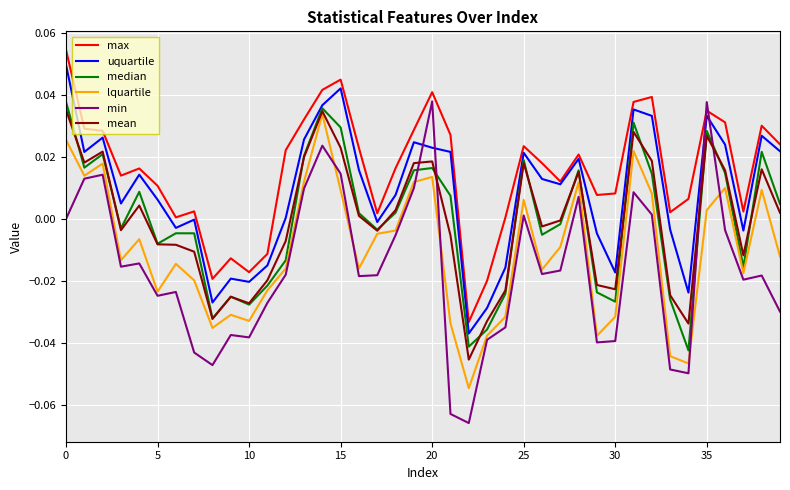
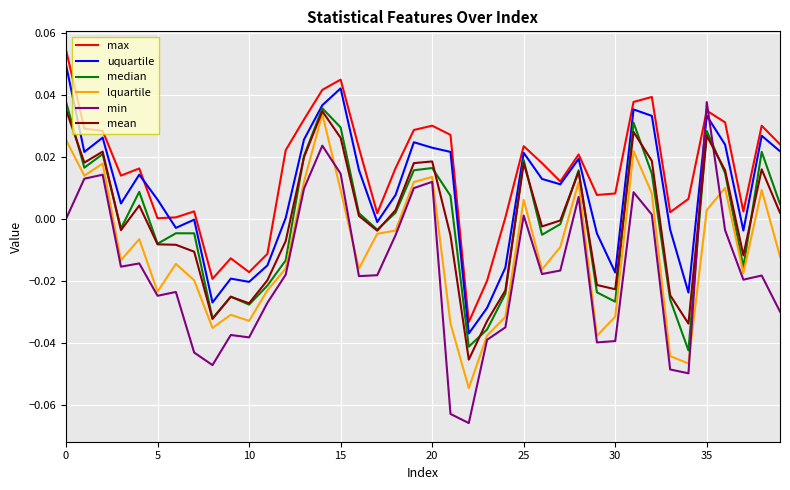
max, 5: 0.011 -> 0.000
mean, 15: 0.023 -> 0.026
max, 20: 0.041 -> 0.030
min, 20: 0.038 -> 0.012
